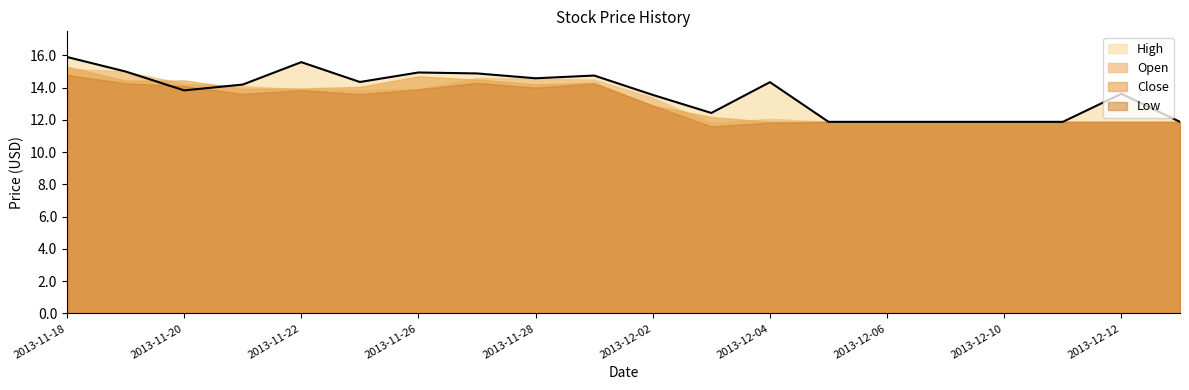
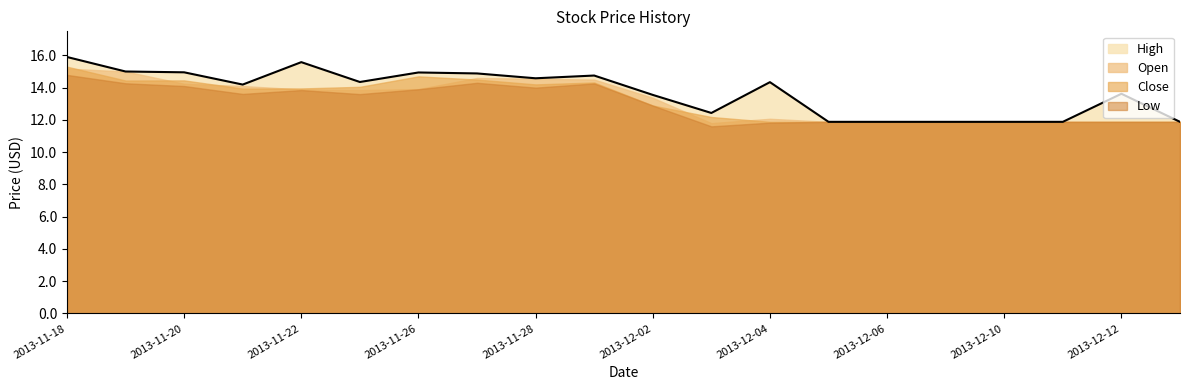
High, 2013-11-20: 13.8 -> 15.0
